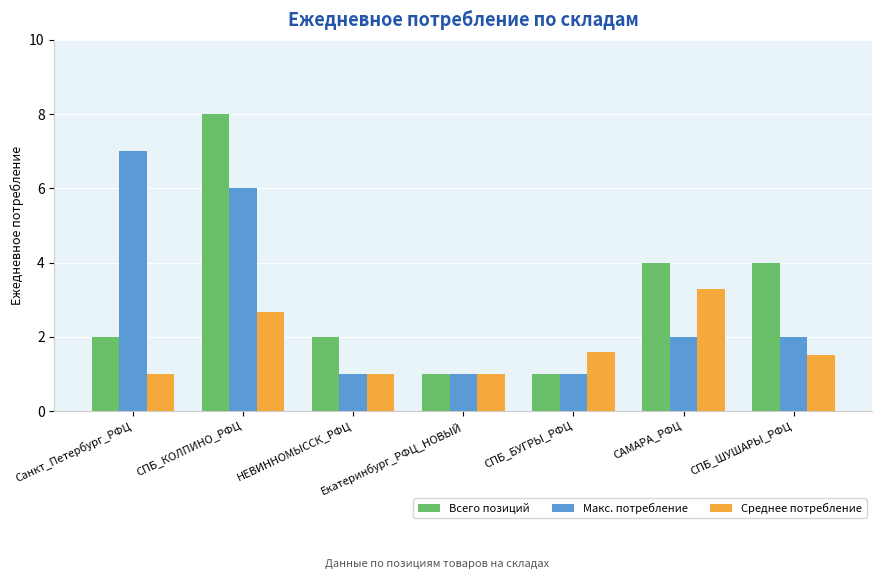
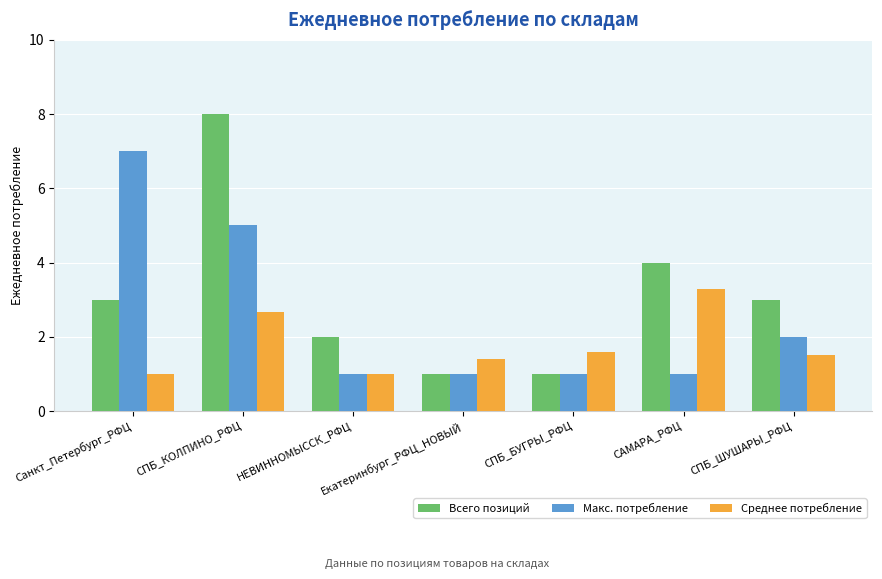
Всего позиций, Санкт_Петербург_РФЦ: 2 -> 3
Макс. потребление, СПБ_КОЛПИНО_РФЦ: 6 -> 5
Среднее потребление, Екатеринбург_РФЦ_НОВЫЙ: 1.0 -> 1.4
Макс. потребление, САМАРА_РФЦ: 2 -> 1
Всего позиций, СПБ_ШУШАРЫ_РФЦ: 4 -> 3
